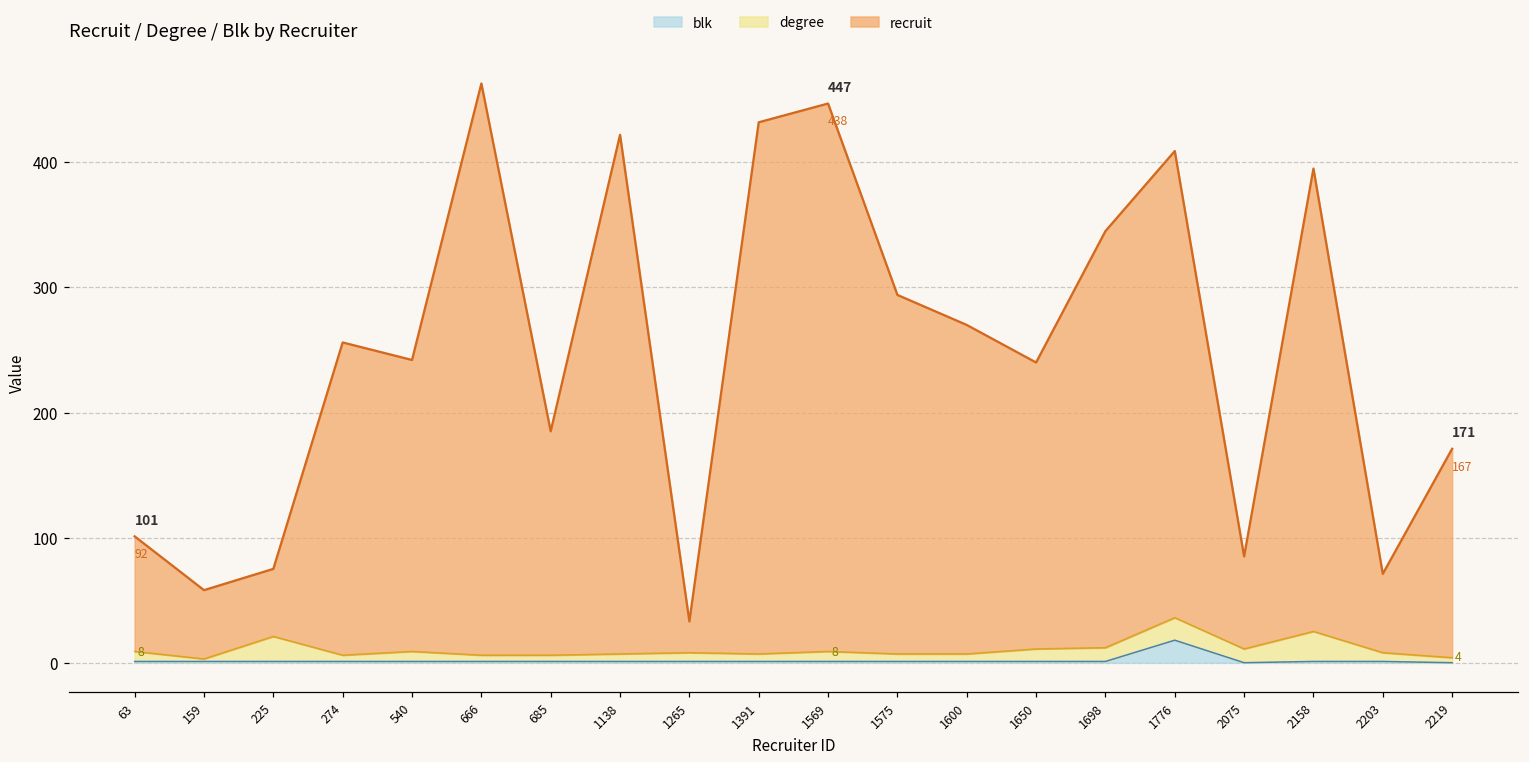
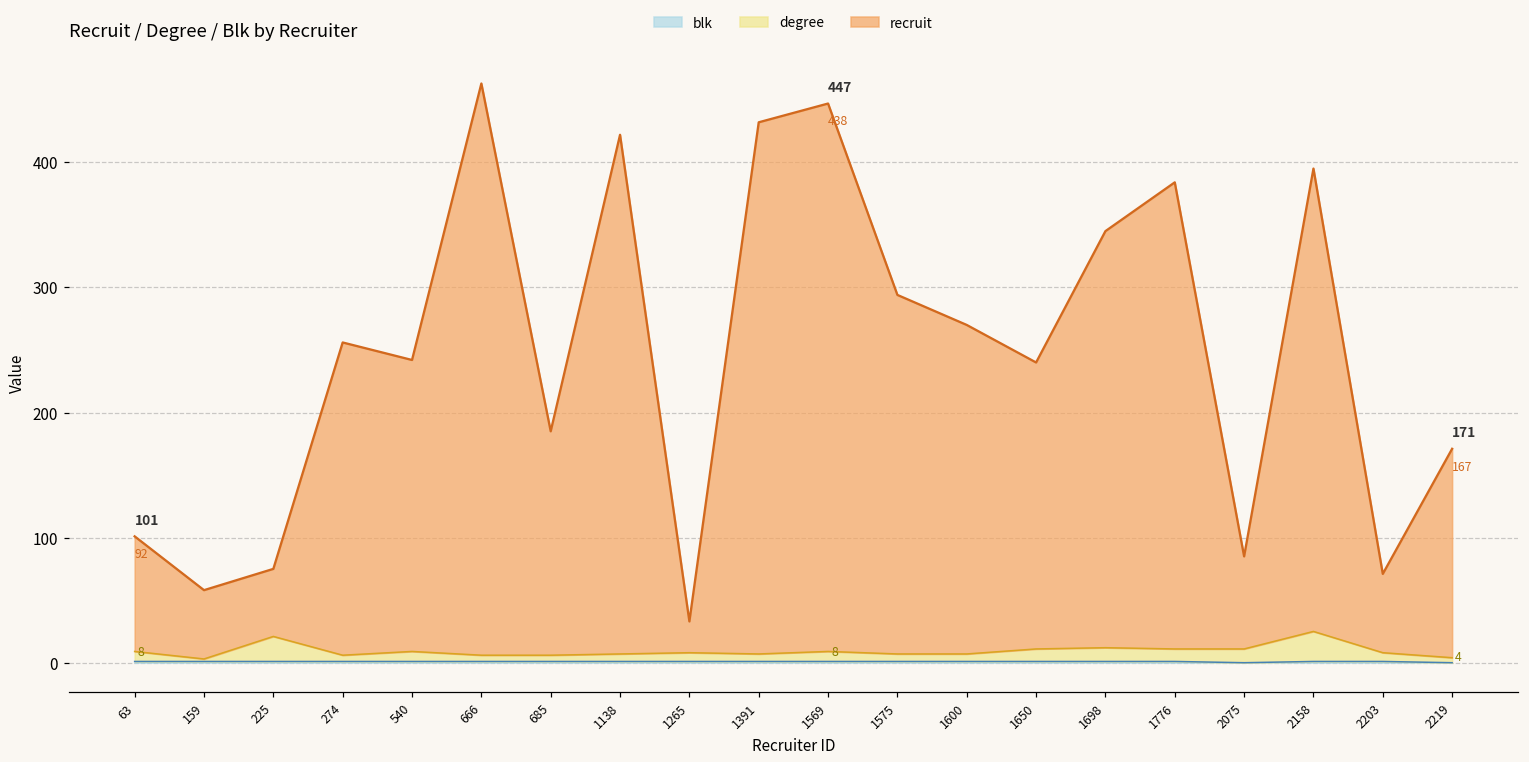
blk, 1776: 18 -> 1
degree, 1776: 18 -> 10
